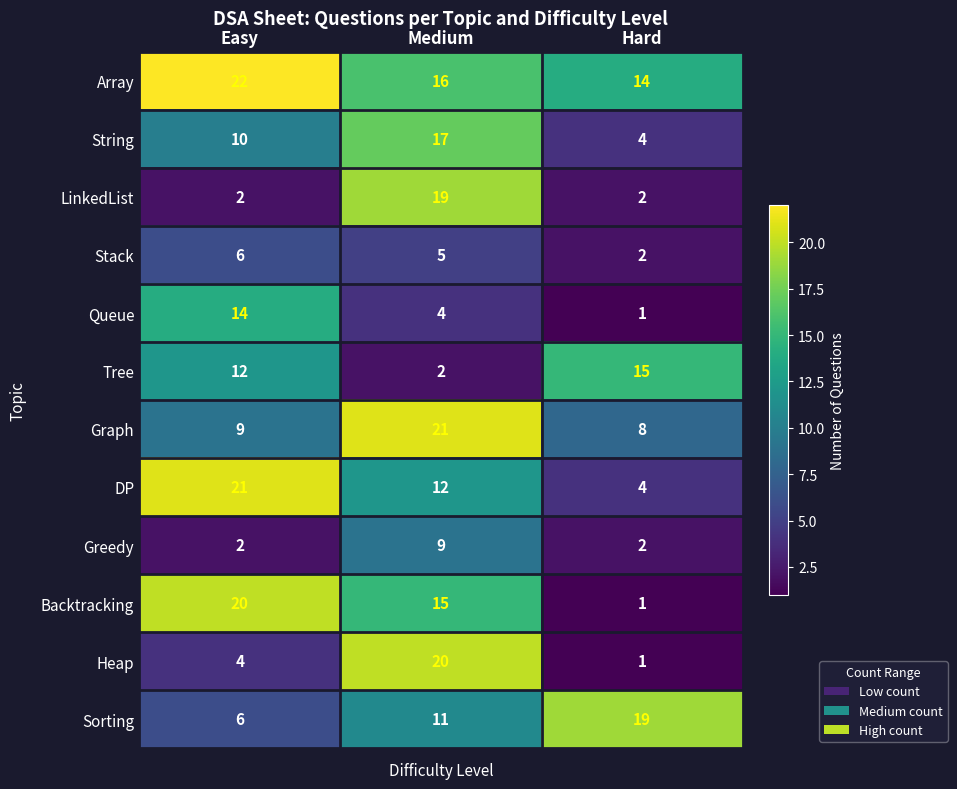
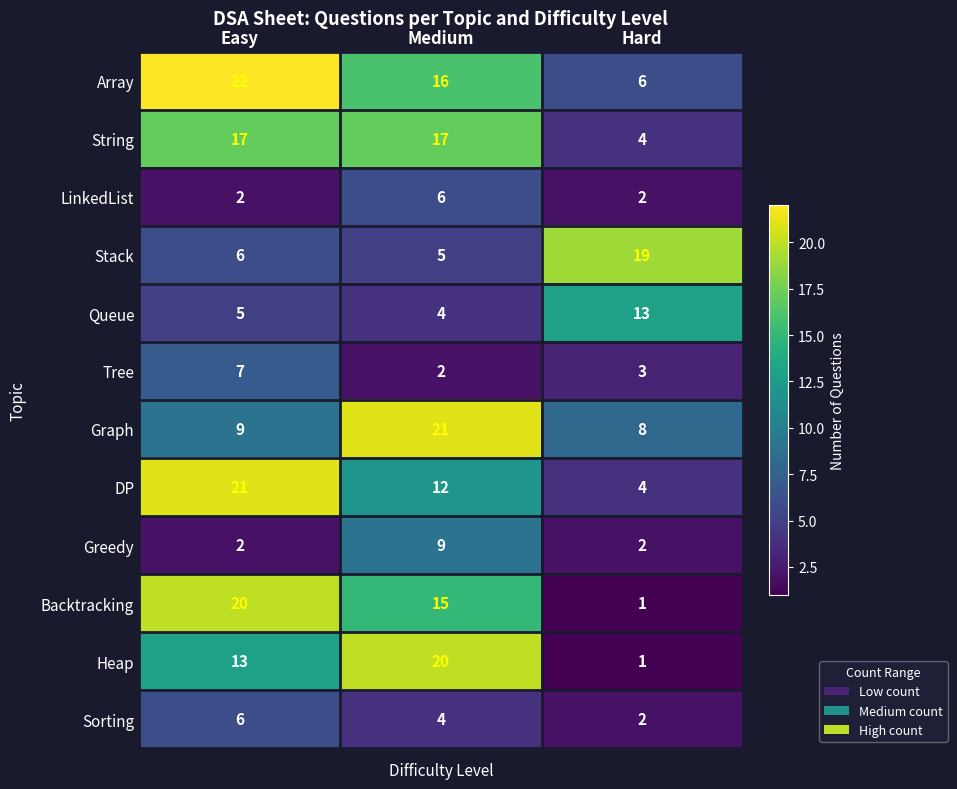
Array, Hard: 14 -> 6
String, Easy: 10 -> 17
LinkedList, Medium: 19 -> 6
Stack, Hard: 2 -> 19
Queue, Easy: 14 -> 5
Queue, Hard: 1 -> 13
Tree, Easy: 12 -> 7
Tree, Hard: 15 -> 3
Heap, Easy: 4 -> 13
Sorting, Medium: 11 -> 4
Sorting, Hard: 19 -> 2
